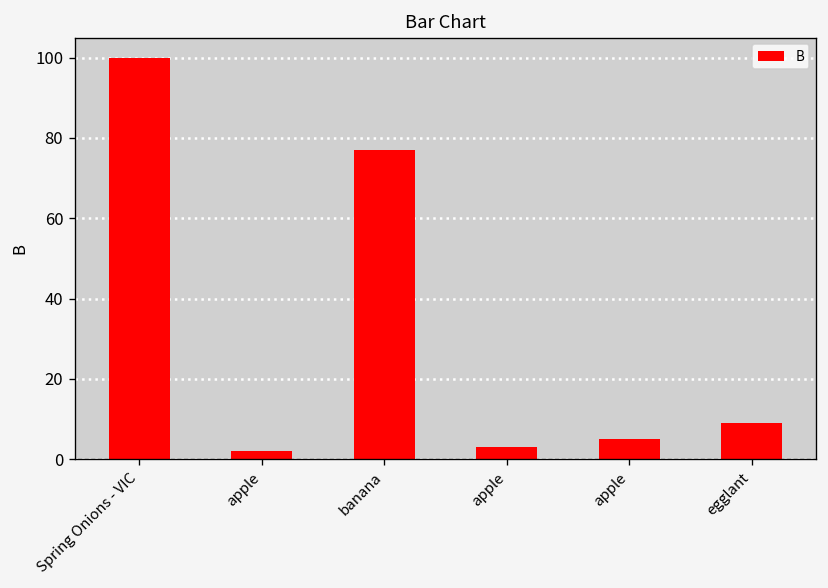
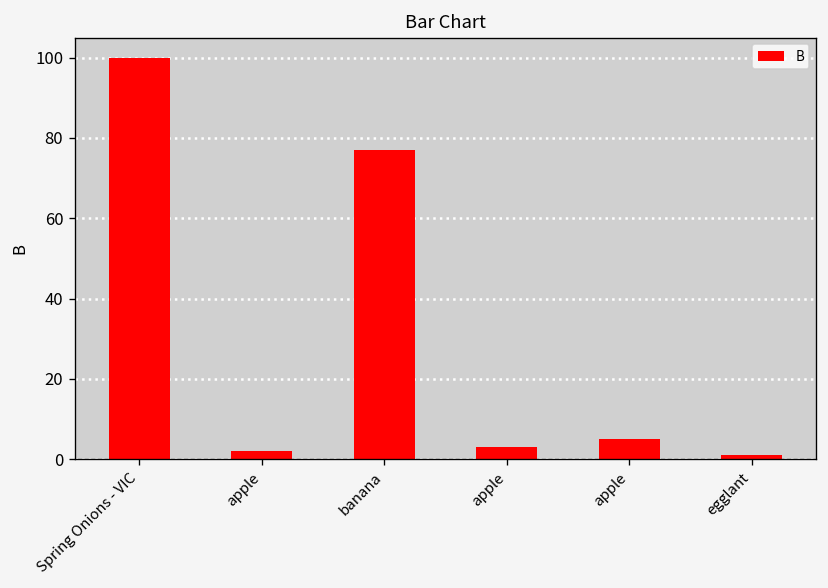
egglant: 9 -> 1
